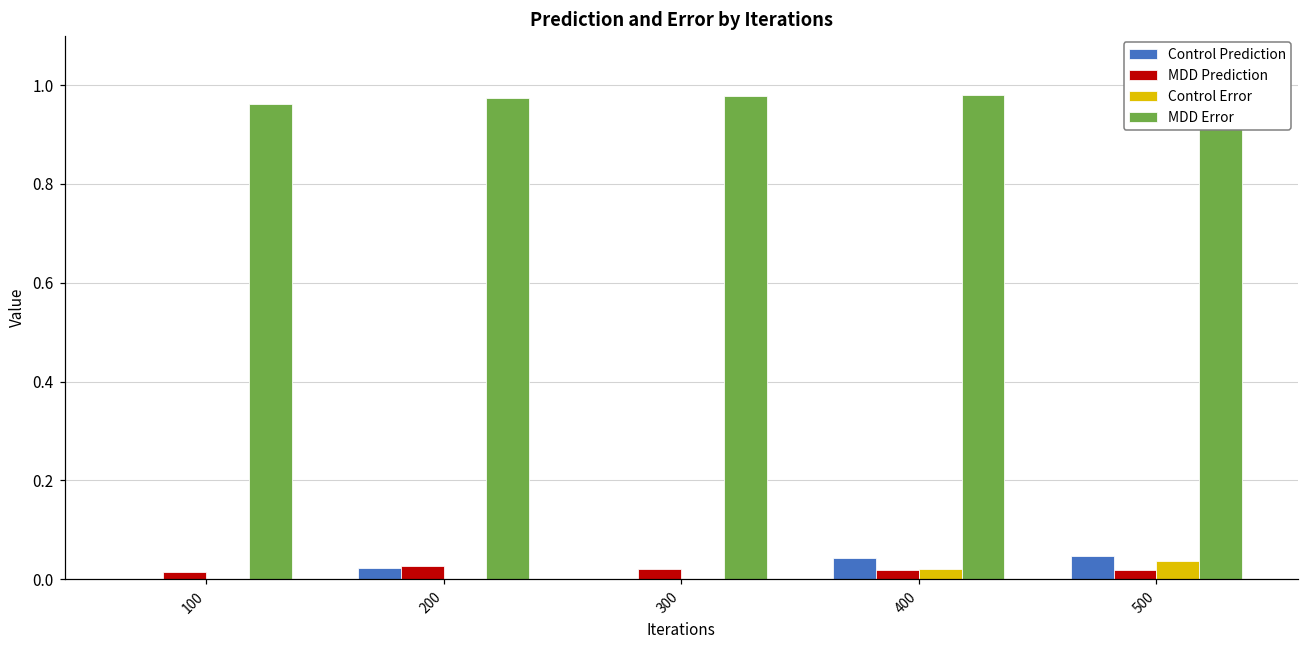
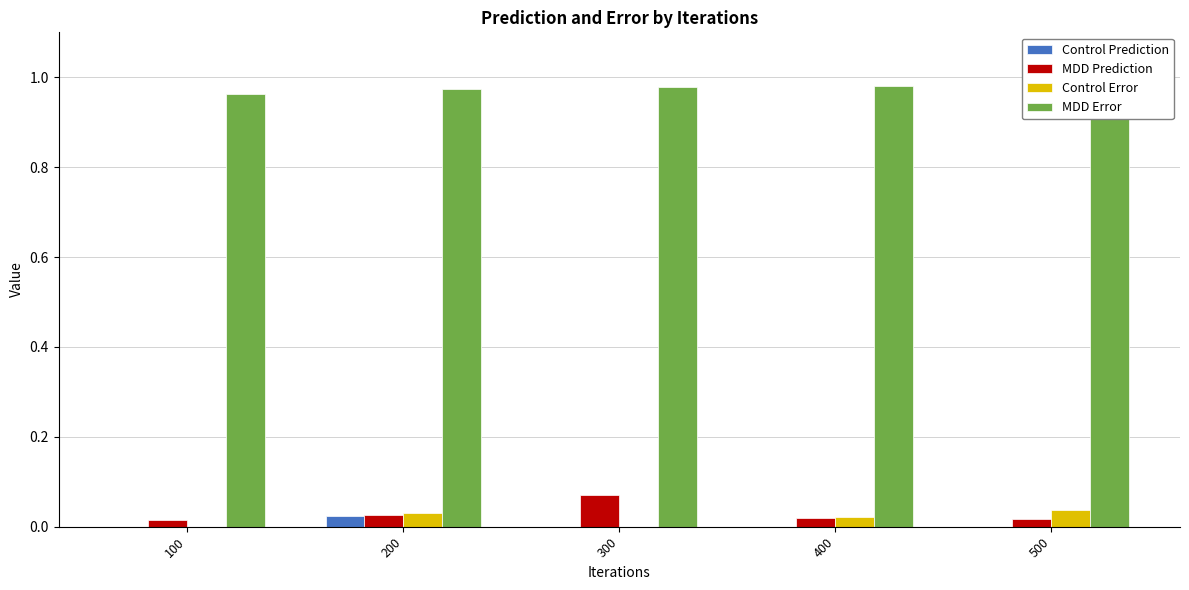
Control Error, 200: 0.00 -> 0.03
MDD Prediction, 300: 0.02 -> 0.07
Control Prediction, 400: 0.04 -> 0.00
Control Prediction, 500: 0.05 -> 0.00
